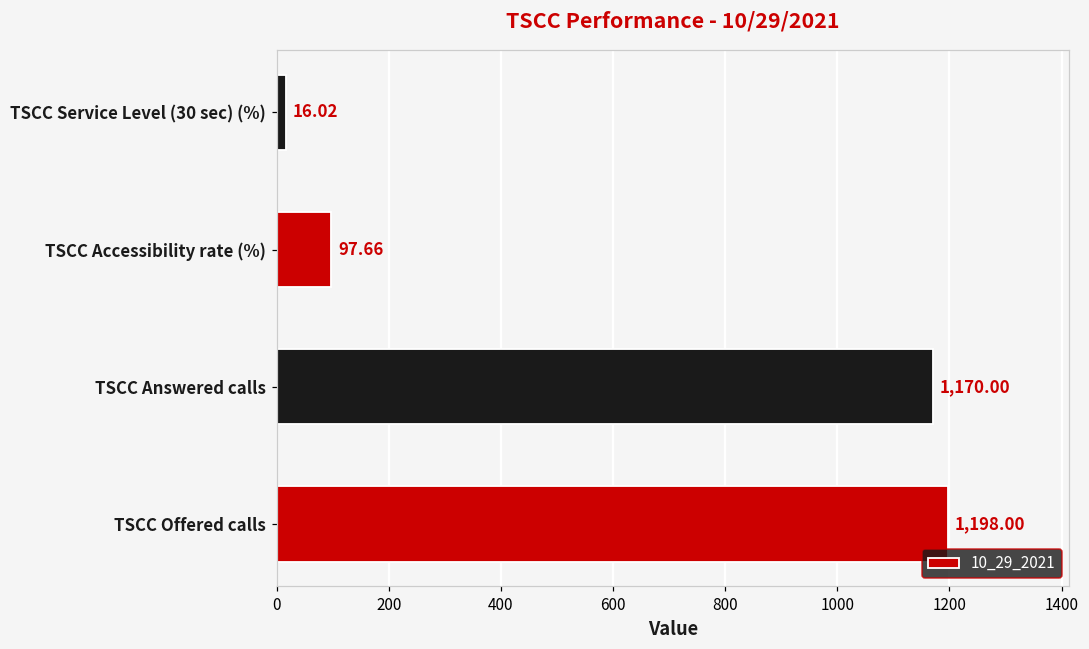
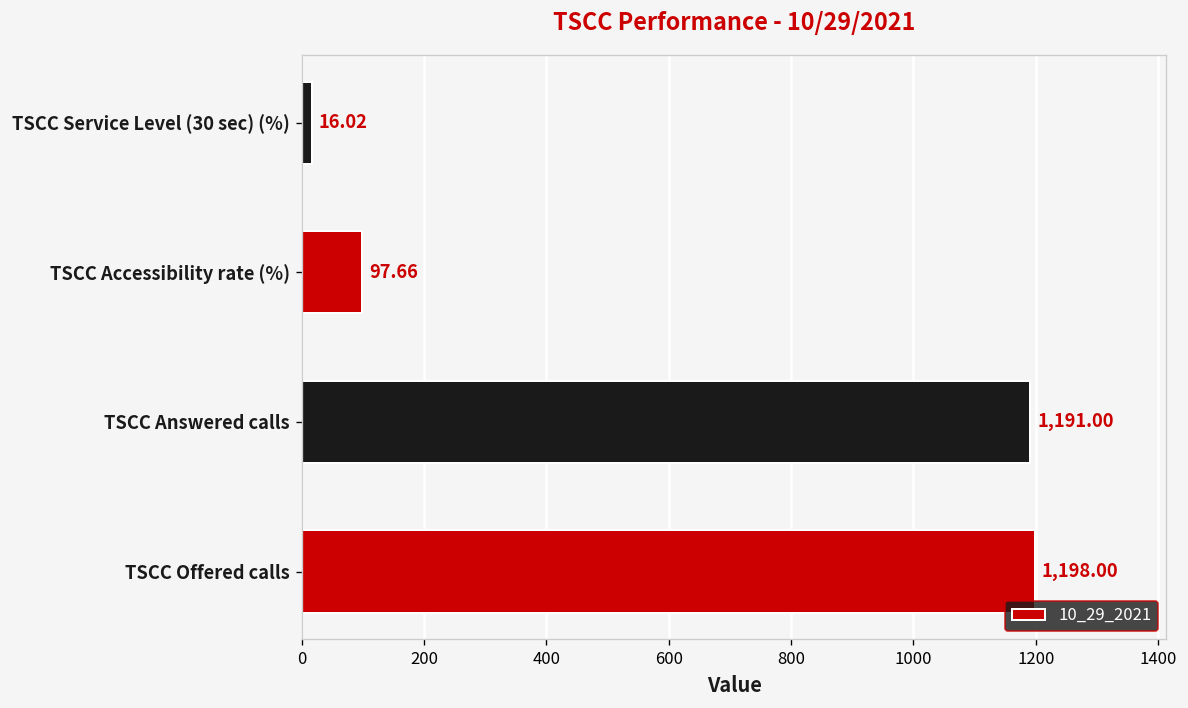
TSCC Answered calls: 1,170.00 -> 1,191.00
